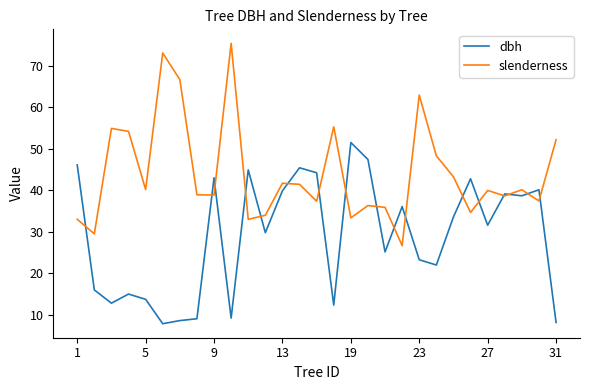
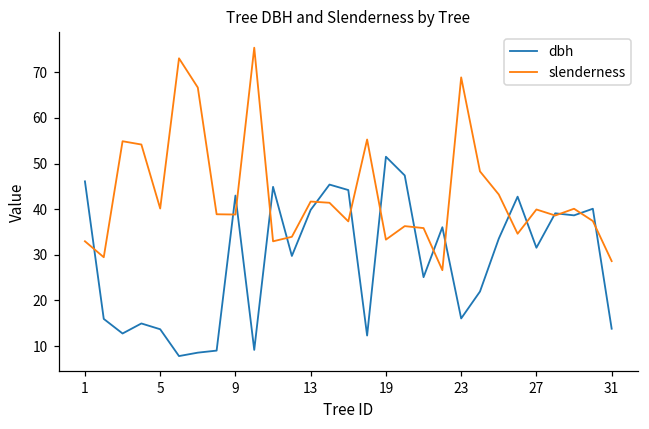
dbh, 23: 23 -> 16
slenderness, 23: 63 -> 69
dbh, 31: 8 -> 14
slenderness, 31: 52 -> 29
